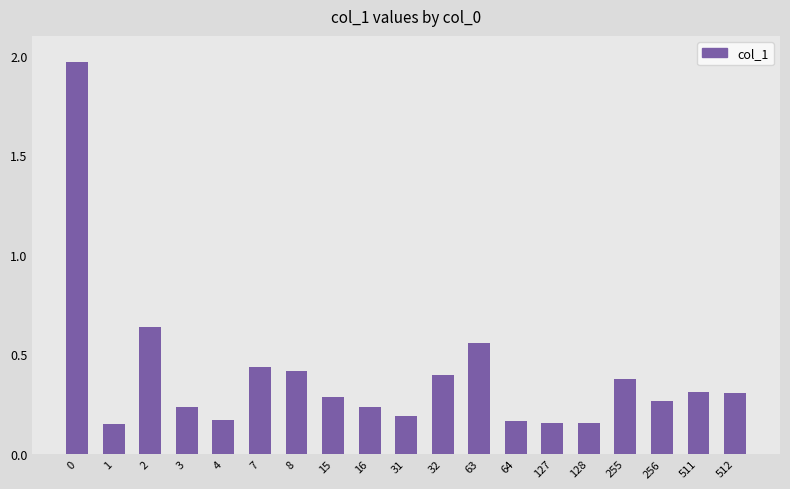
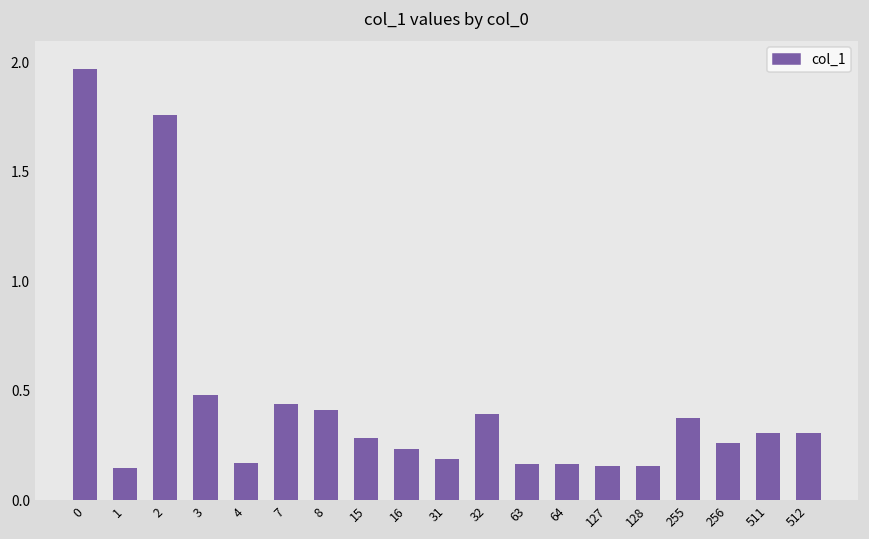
2: 0.64 -> 1.76
3: 0.24 -> 0.48
63: 0.56 -> 0.17
